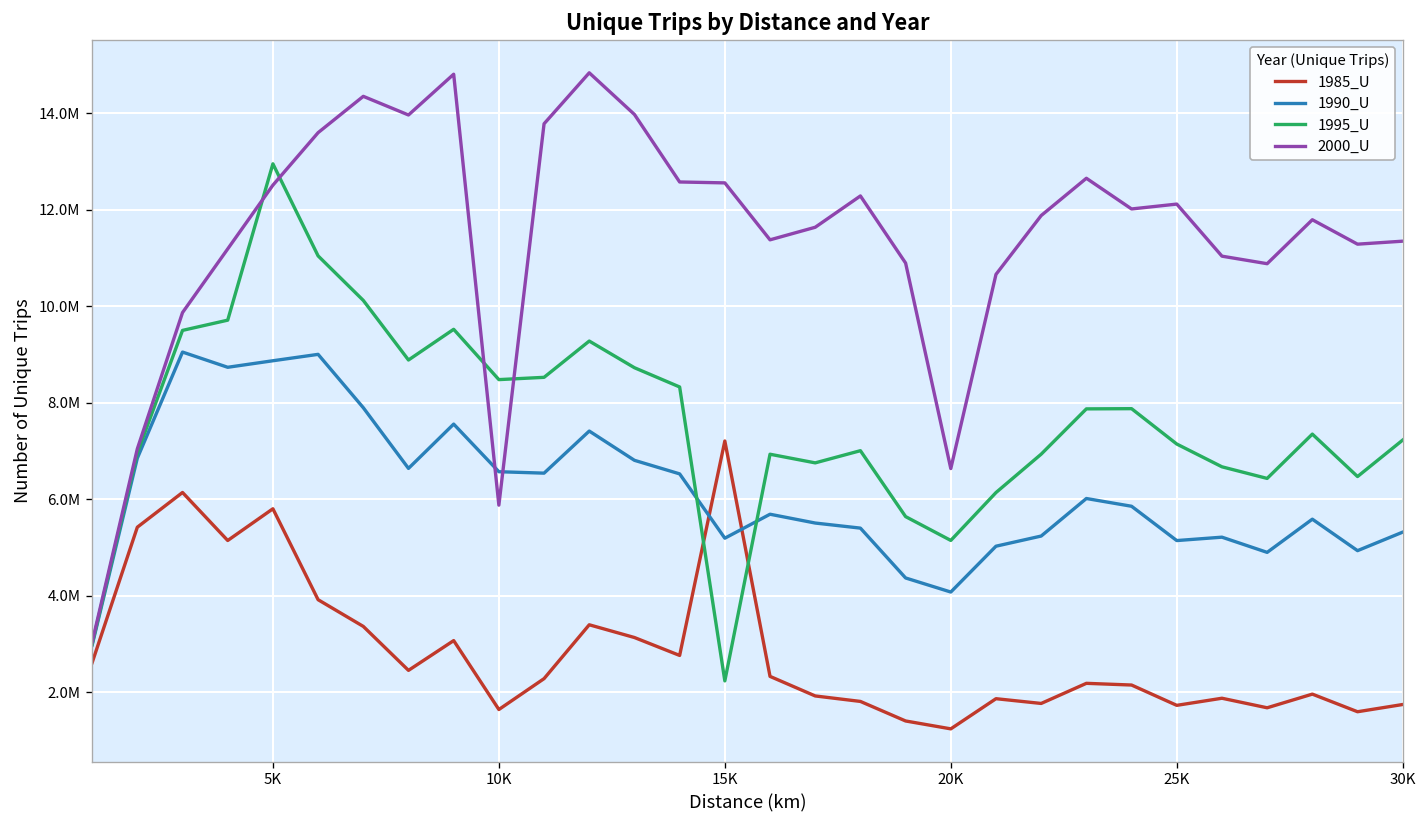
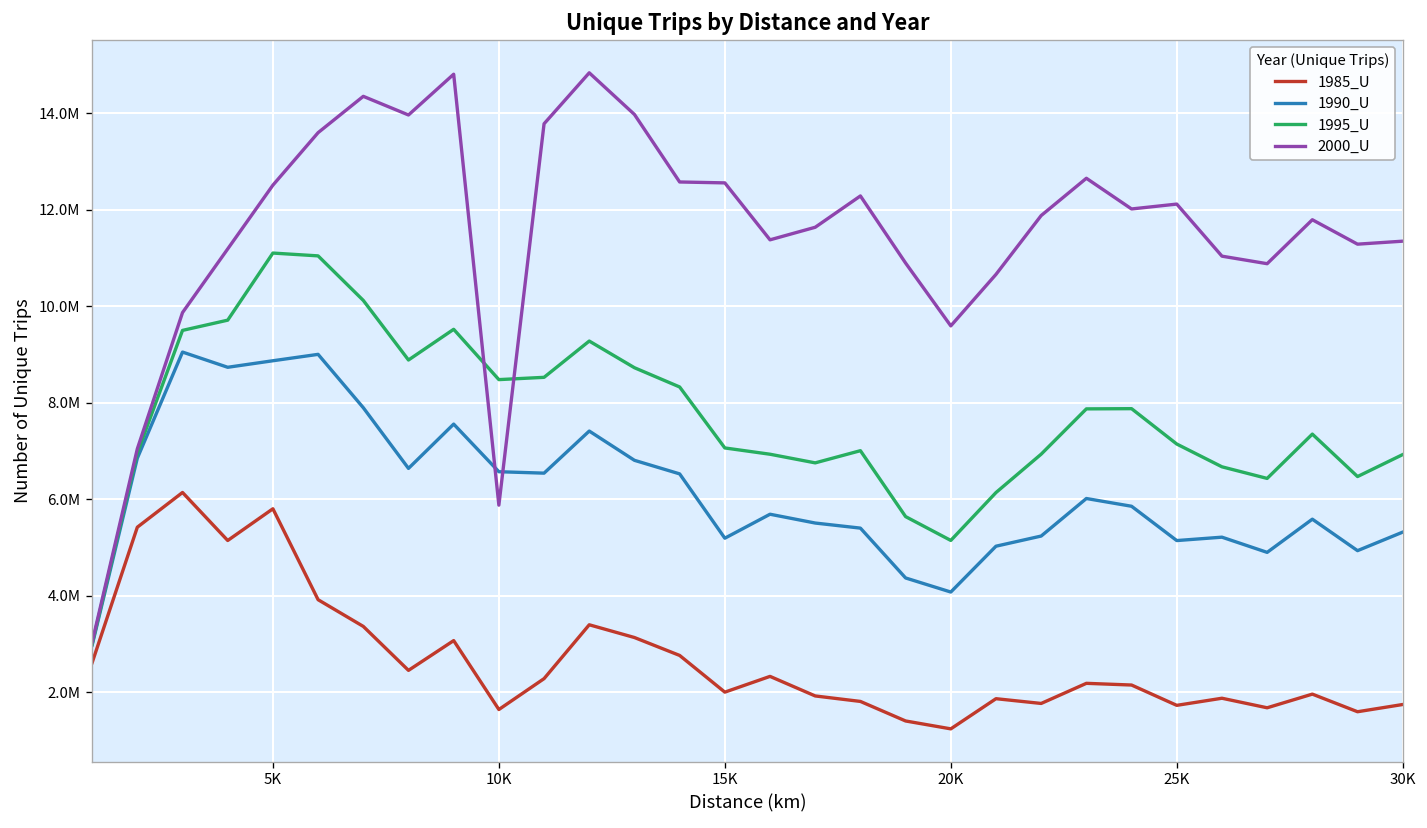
1995_U, 5K: 13000000 -> 11100000
1985_U, 15K: 7200000 -> 2000000
1995_U, 15K: 2200000 -> 7100000
2000_U, 20K: 6600000 -> 9600000
1995_U, 30K: 7200000 -> 6900000
